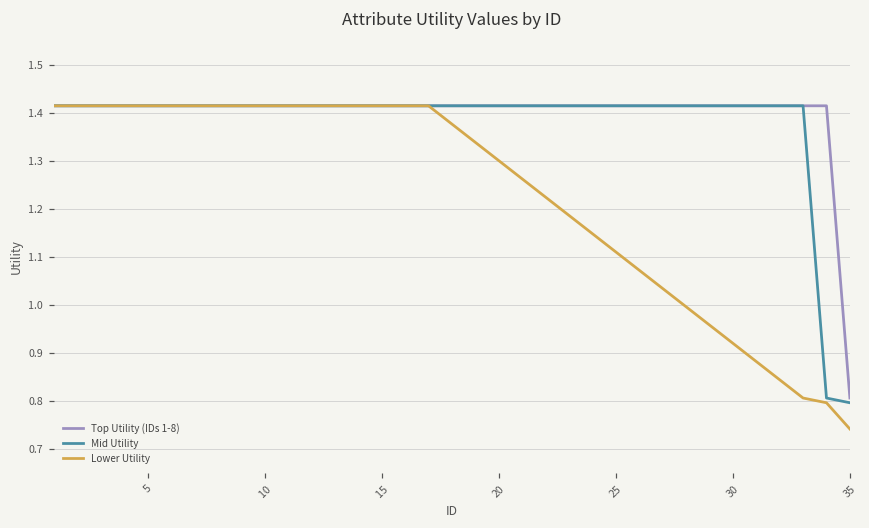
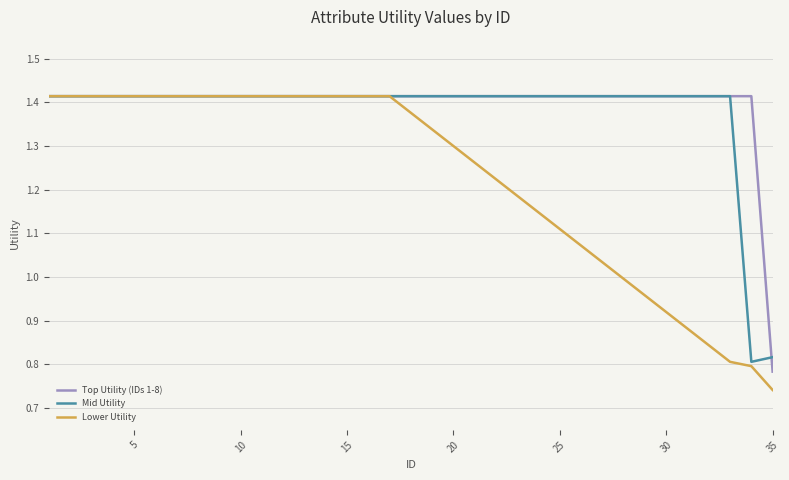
Top Utility (IDs 1-8), 35: 0.81 -> 0.78
Mid Utility, 35: 0.80 -> 0.82
